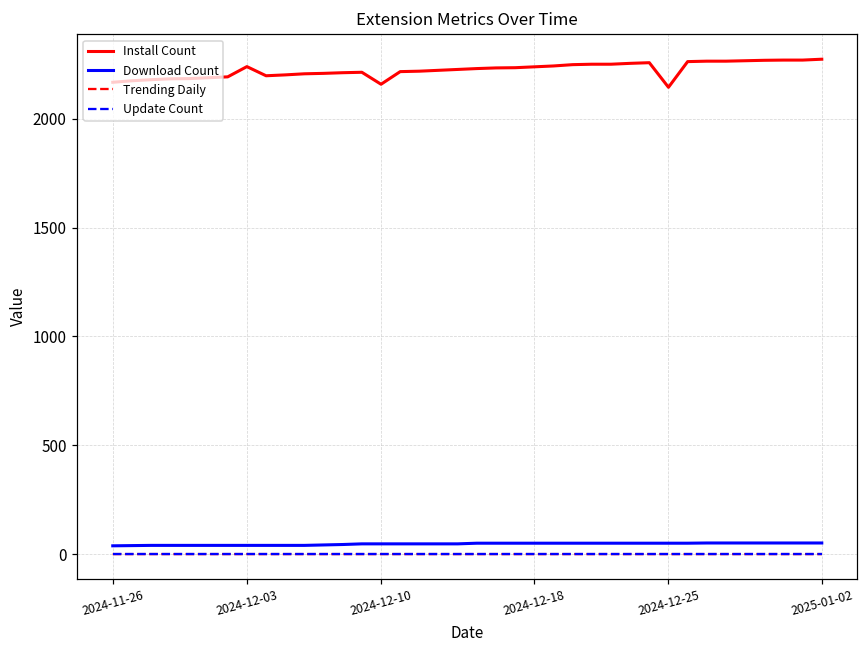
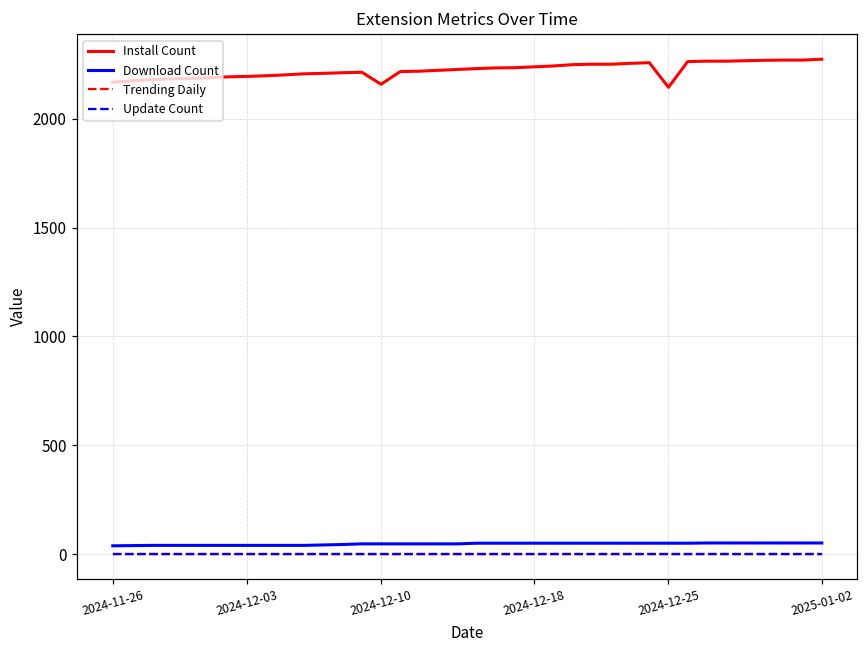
Install Count, 2024-12-03: 2240 -> 2190
